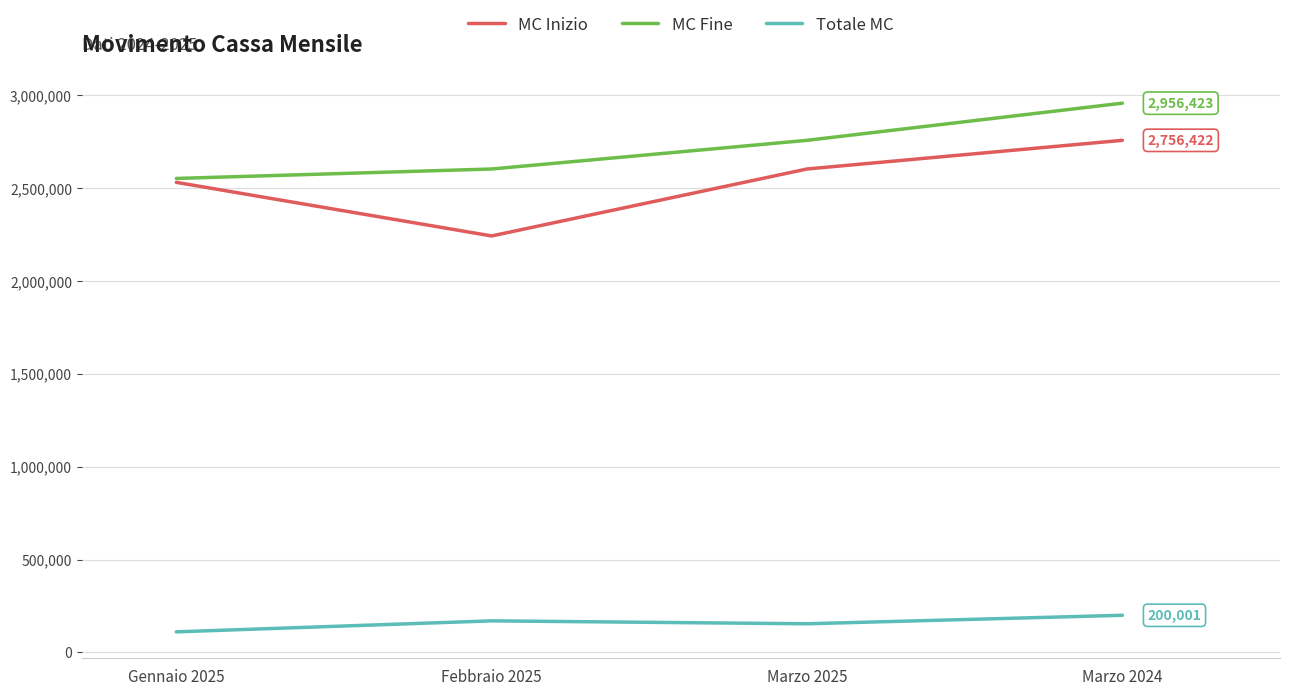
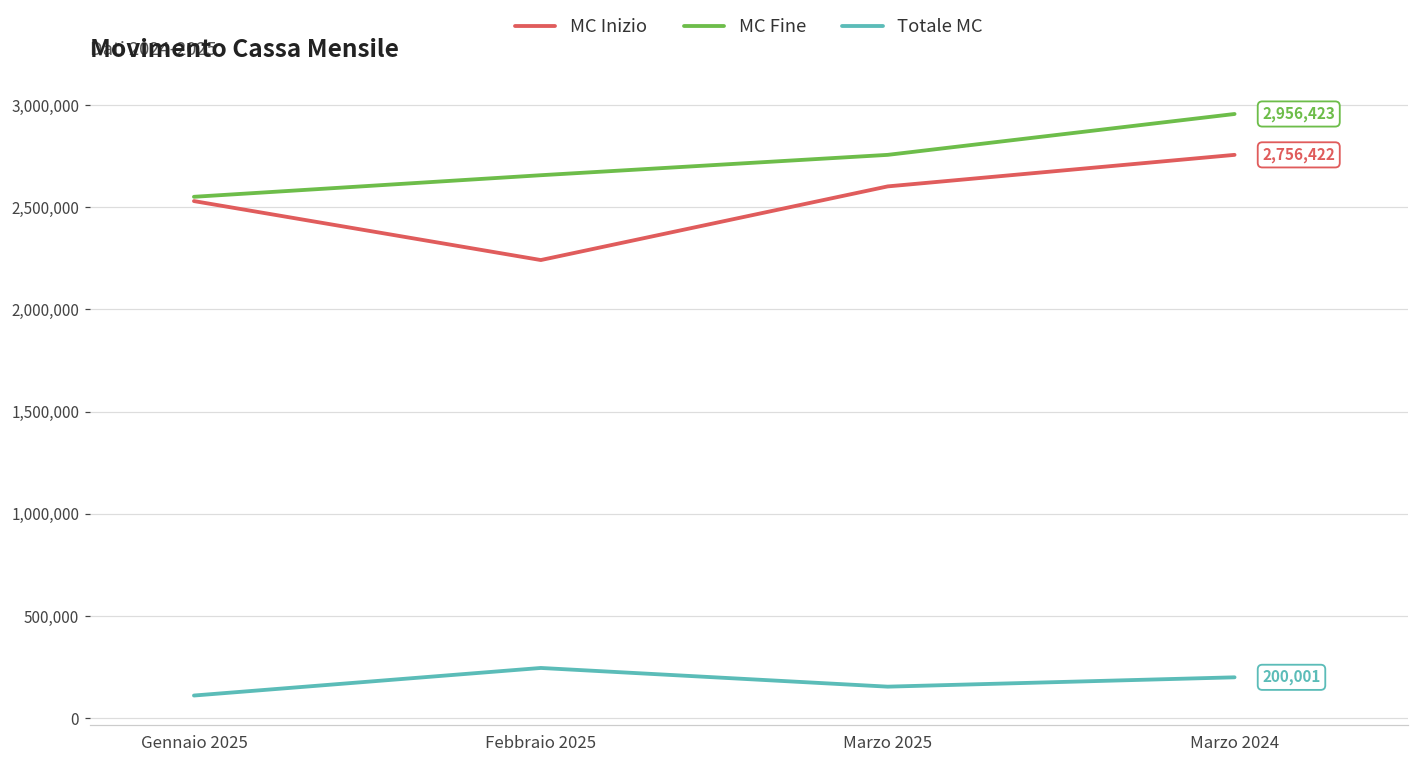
MC Fine, Febbraio 2025: 2,600,000 -> 2,660,000
Totale MC, Febbraio 2025: 170,000 -> 250,000
